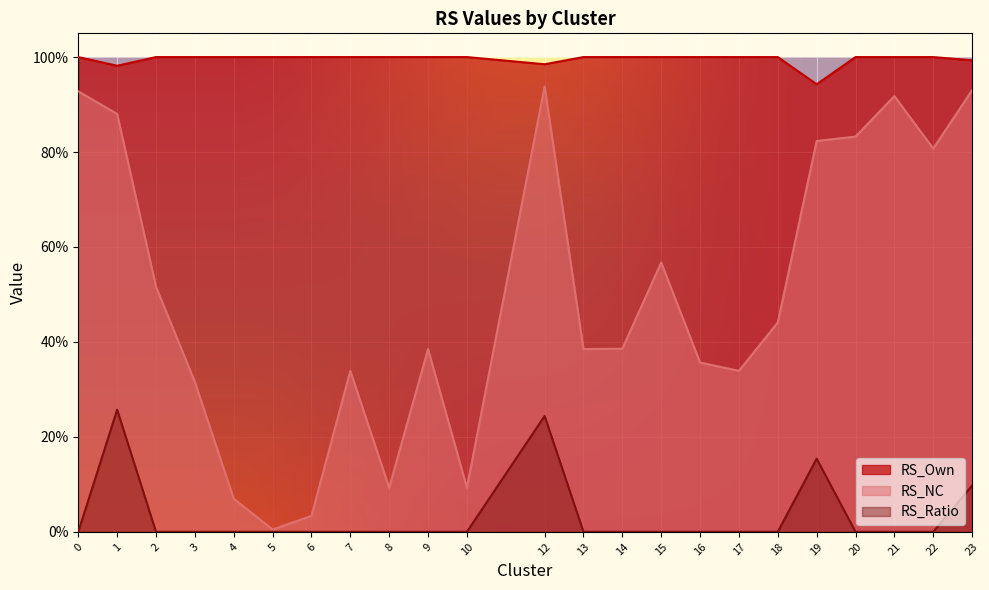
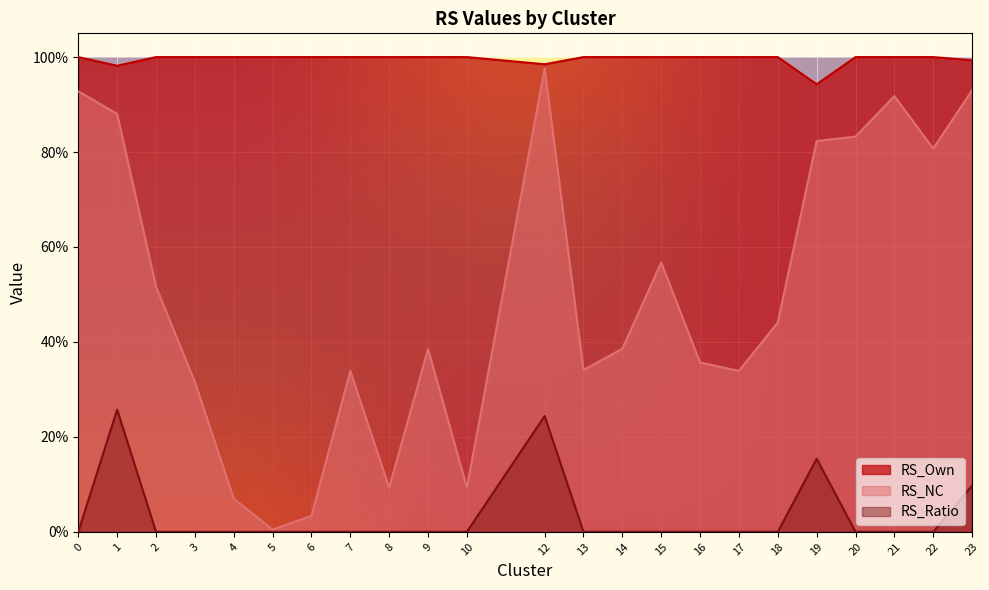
RS_NC, 12: 94% -> 98%
RS_NC, 13: 38% -> 34%
